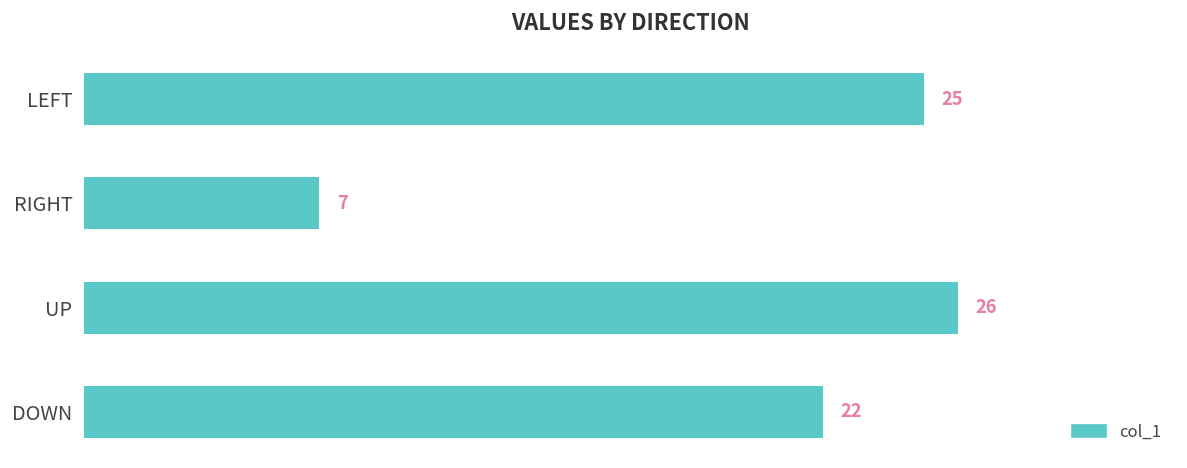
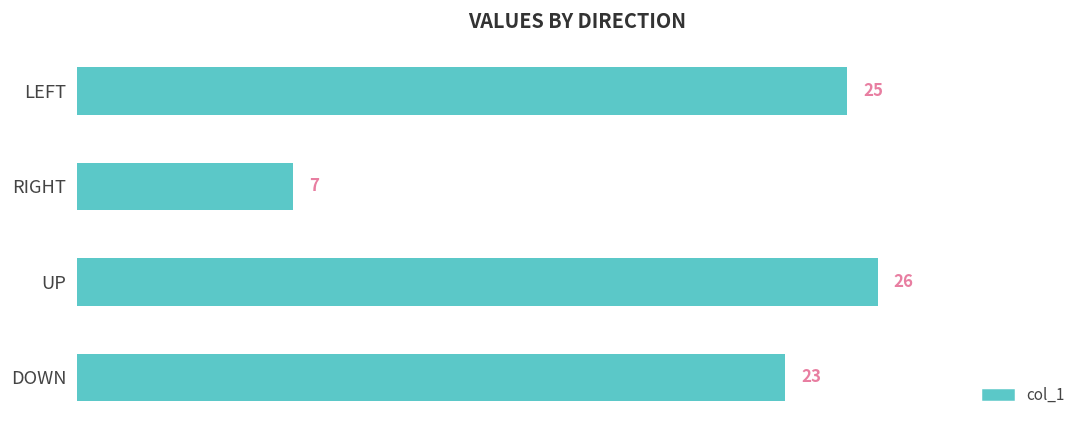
DOWN: 22 -> 23
